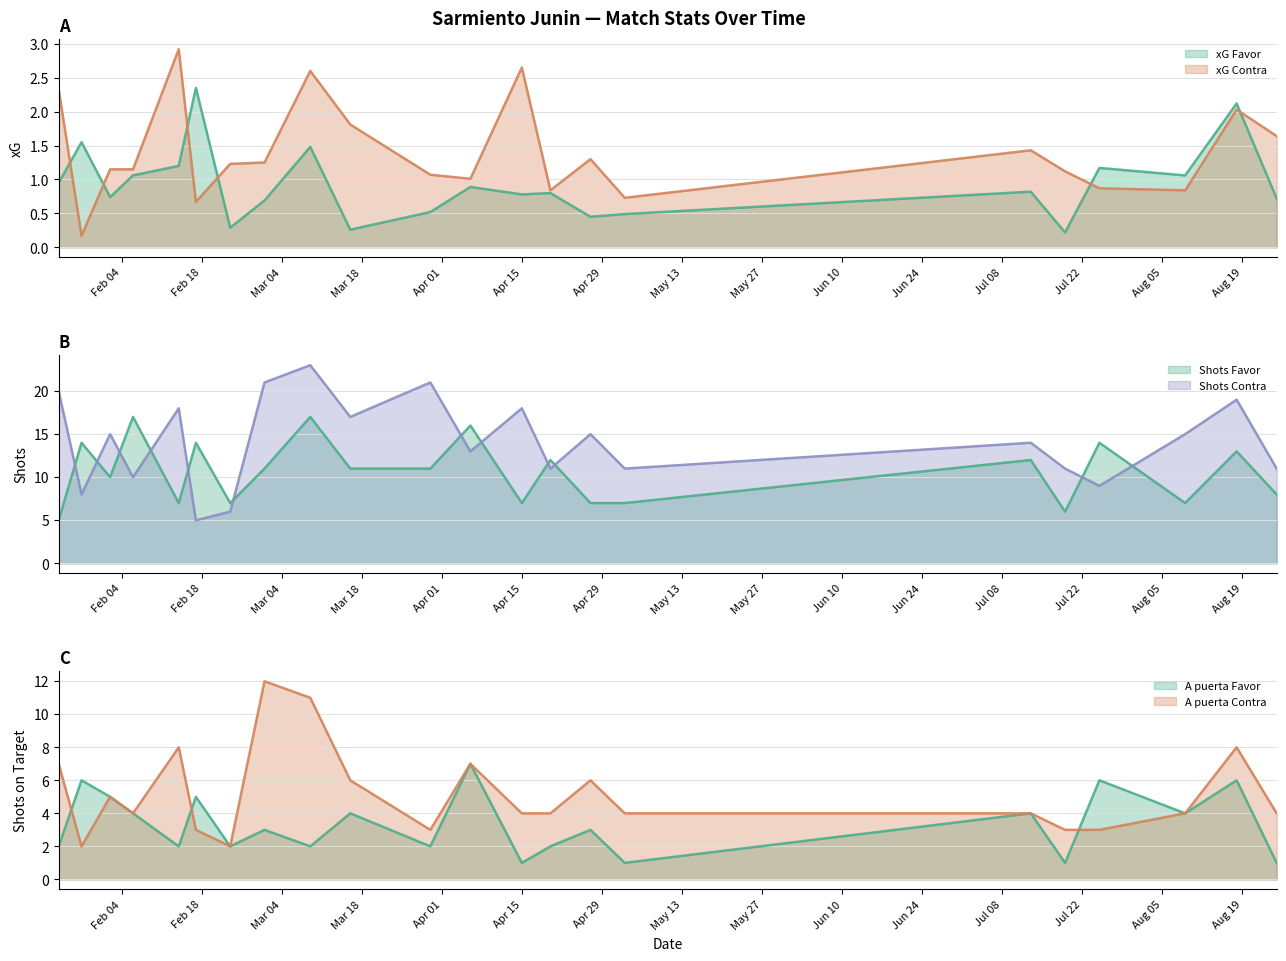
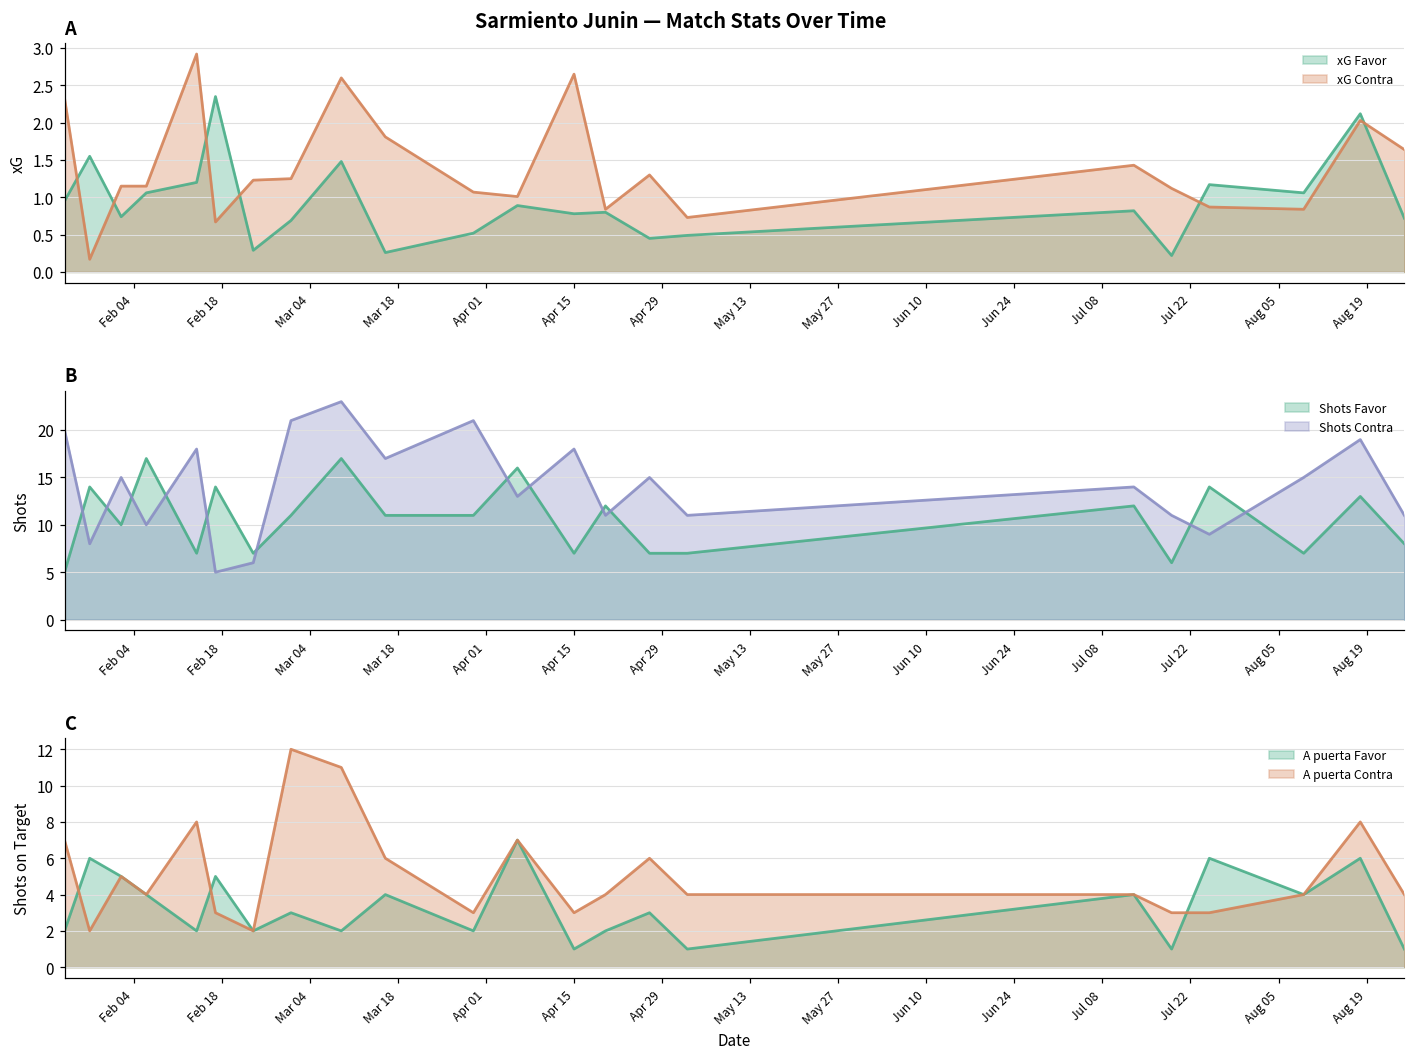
C, A puerta Contra, Apr 15: 4 -> 3
